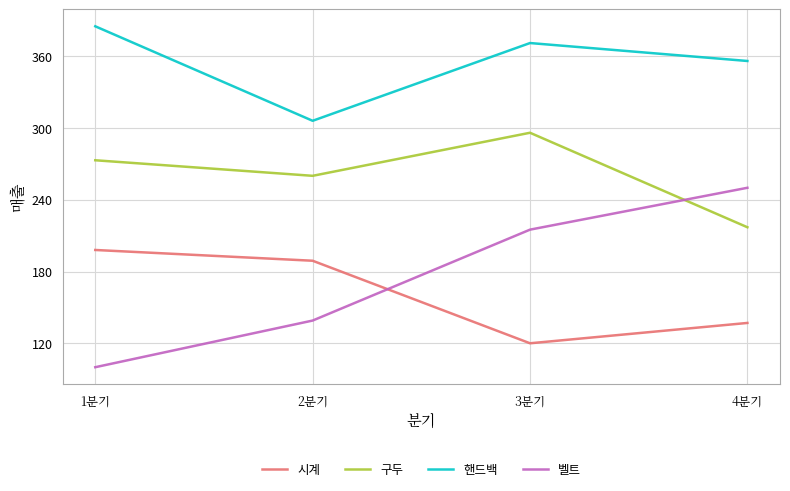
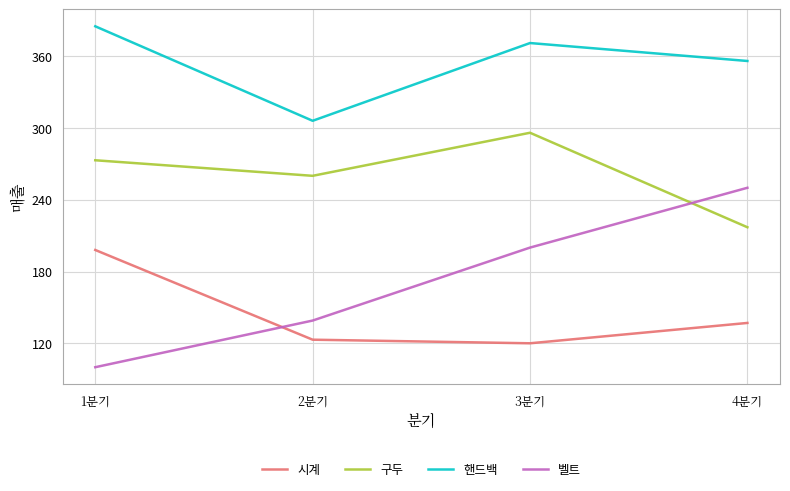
시계, 2분기: 189 -> 123
벨트, 3분기: 215 -> 200
